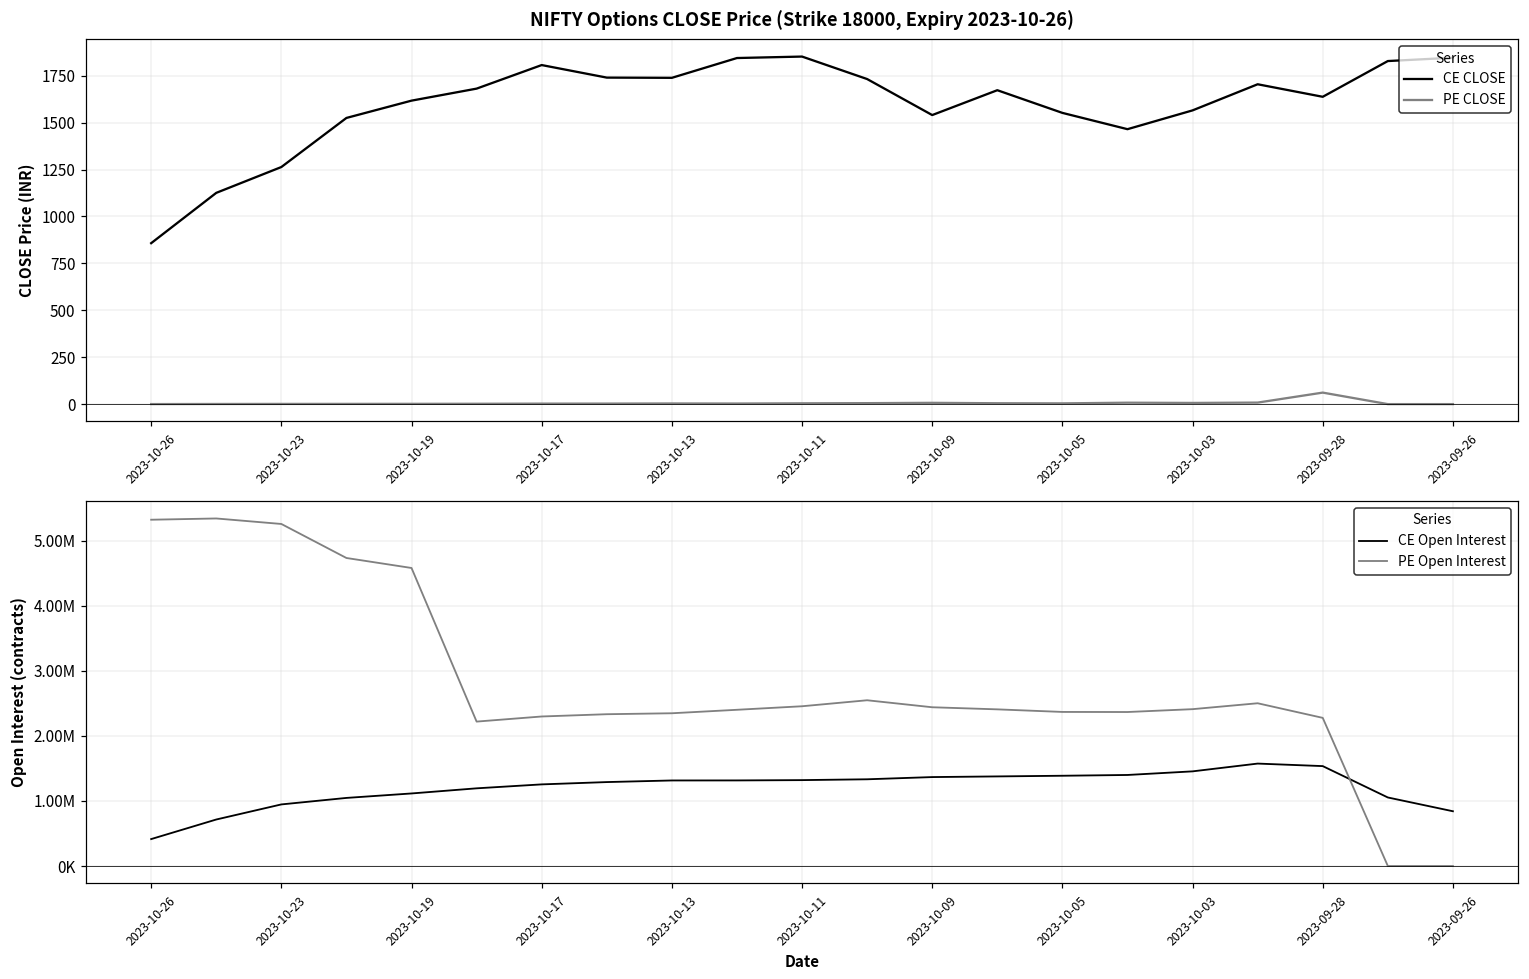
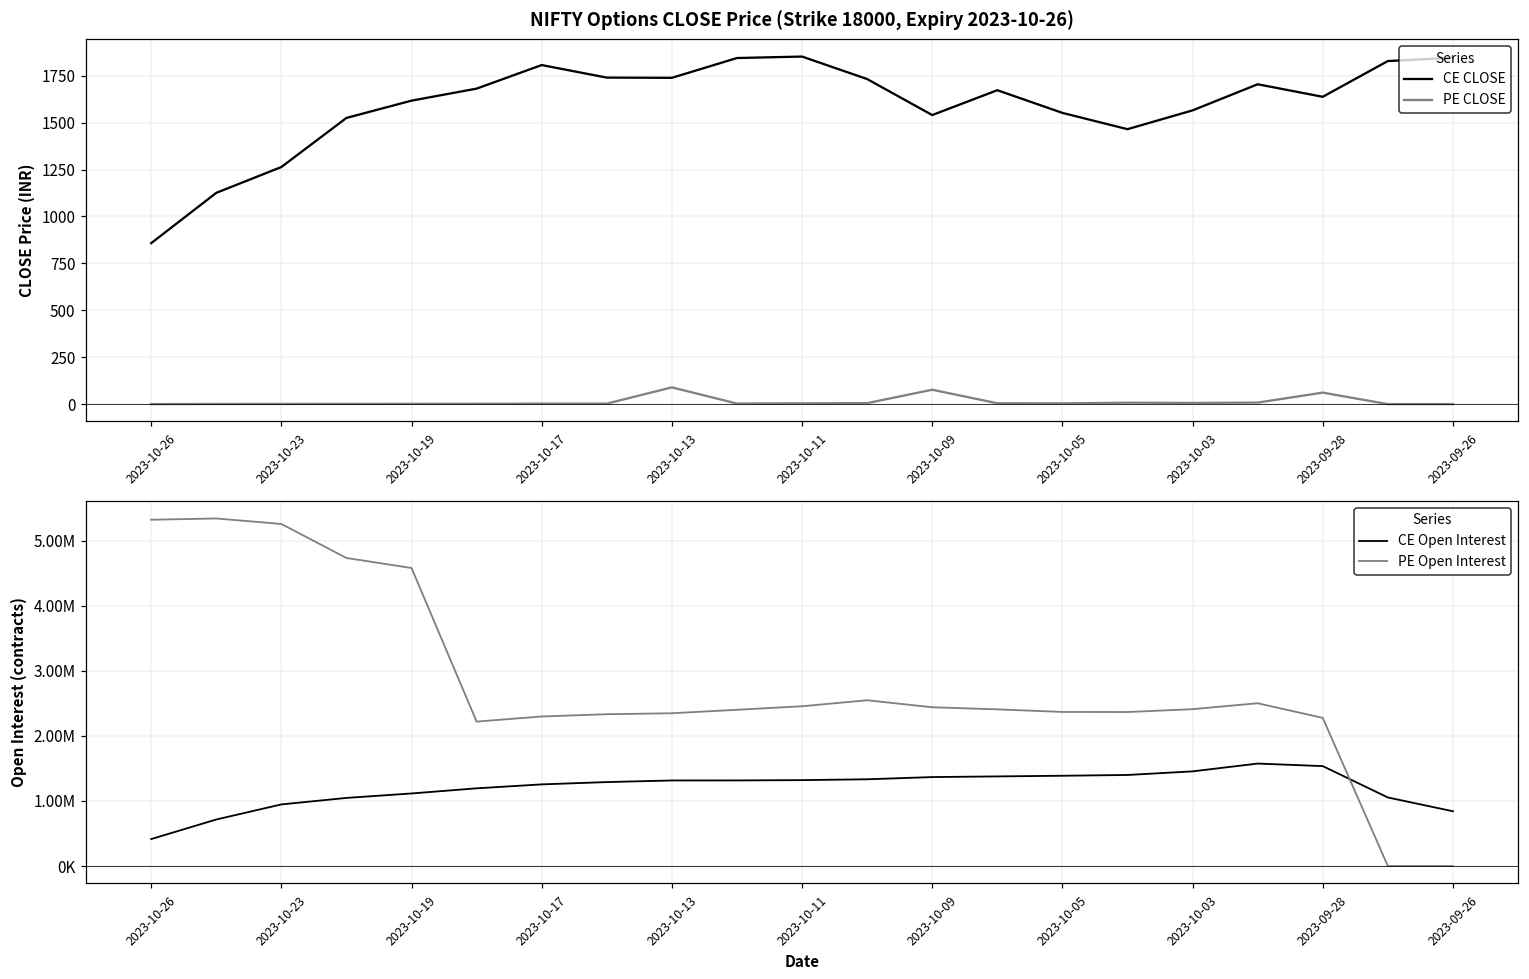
NIFTY Options CLOSE Price (Strike 18000, Expiry 2023-10-26), PE CLOSE, 2023-10-13: 0 -> 90
NIFTY Options CLOSE Price (Strike 18000, Expiry 2023-10-26), PE CLOSE, 2023-10-09: 10 -> 80
